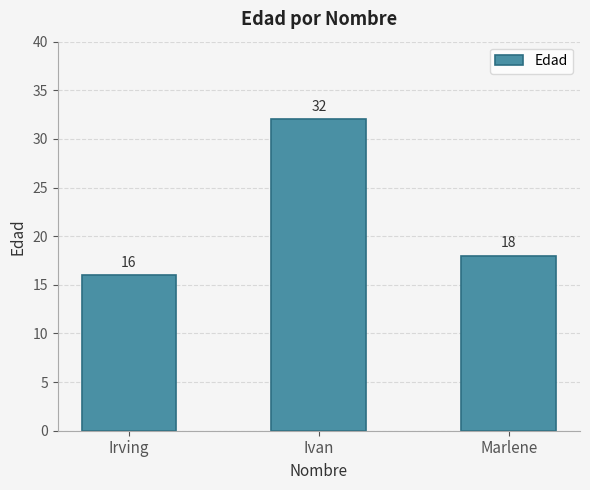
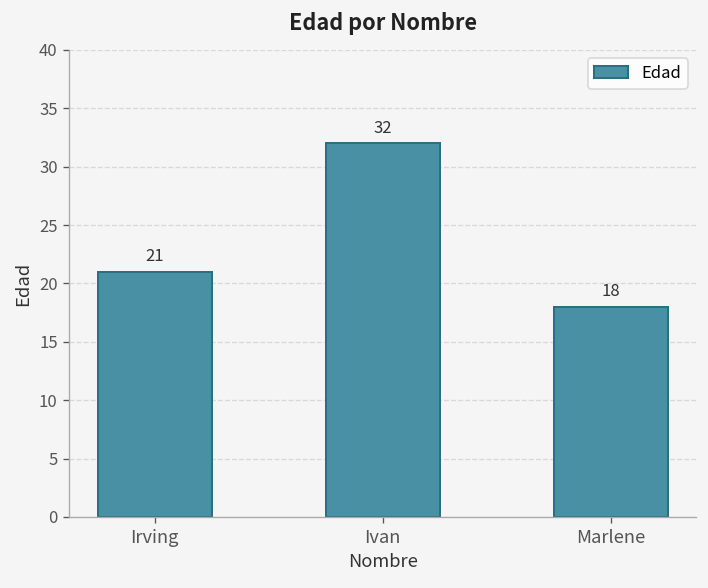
Irving: 16 -> 21
